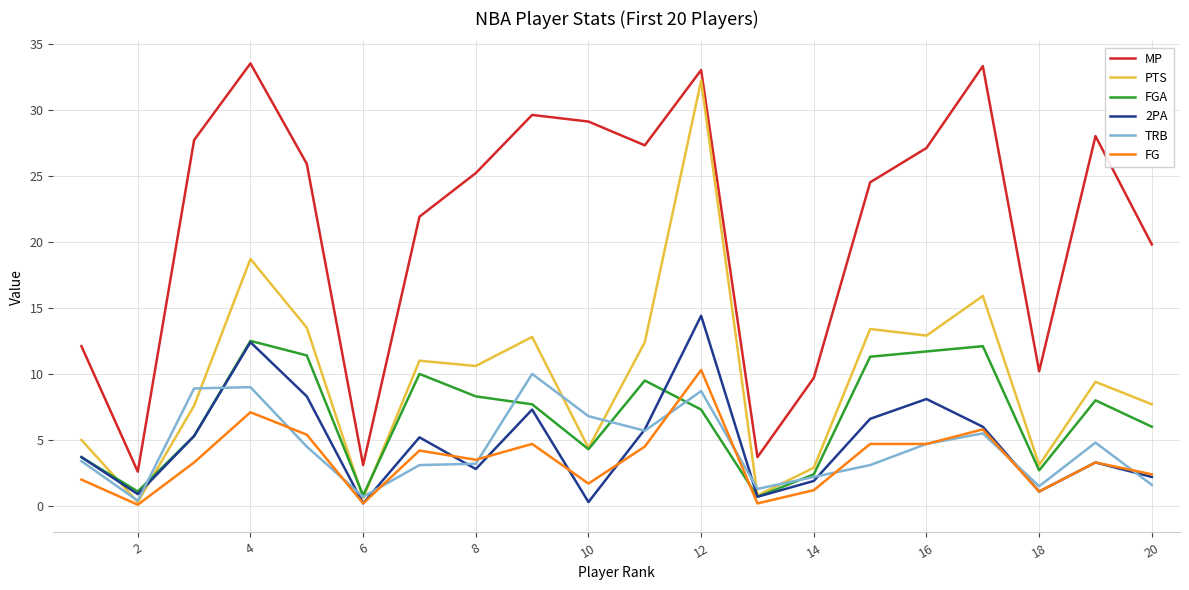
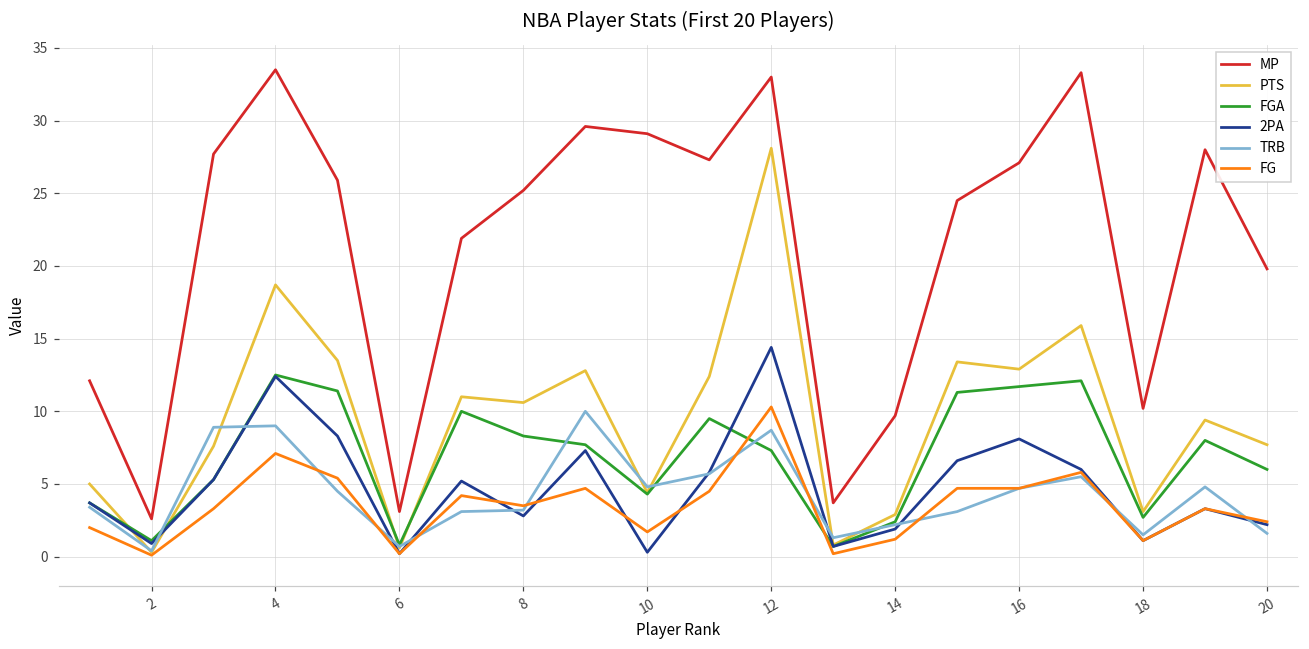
TRB, 10: 6.8 -> 4.8
PTS, 12: 32.2 -> 28.1
